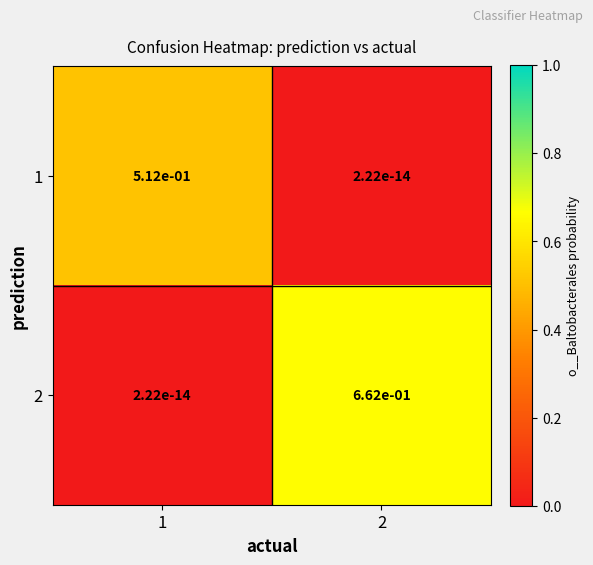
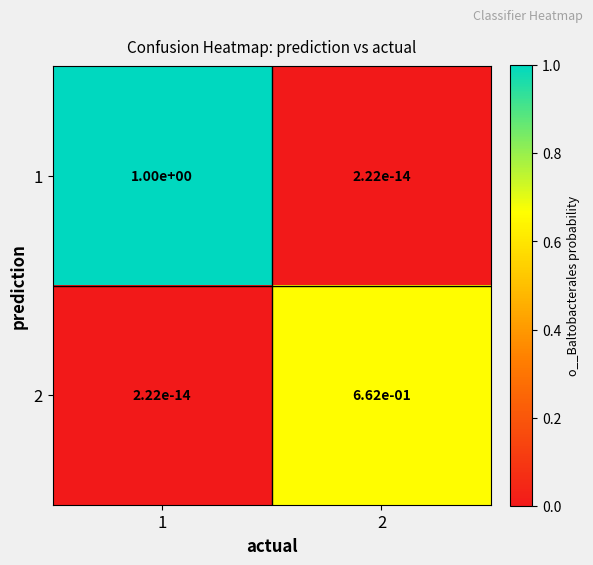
1, 1: 5.12e-01 -> 1.00e+00
